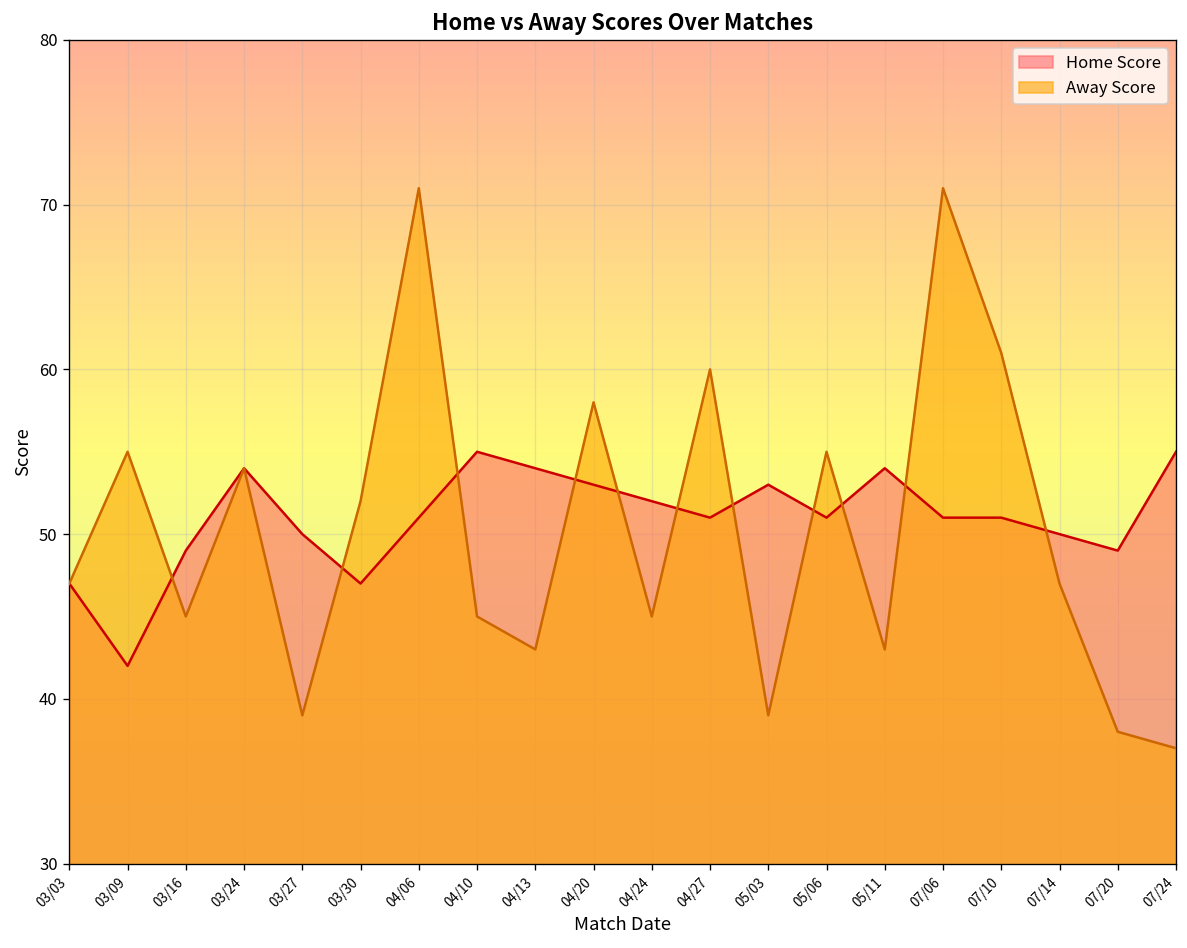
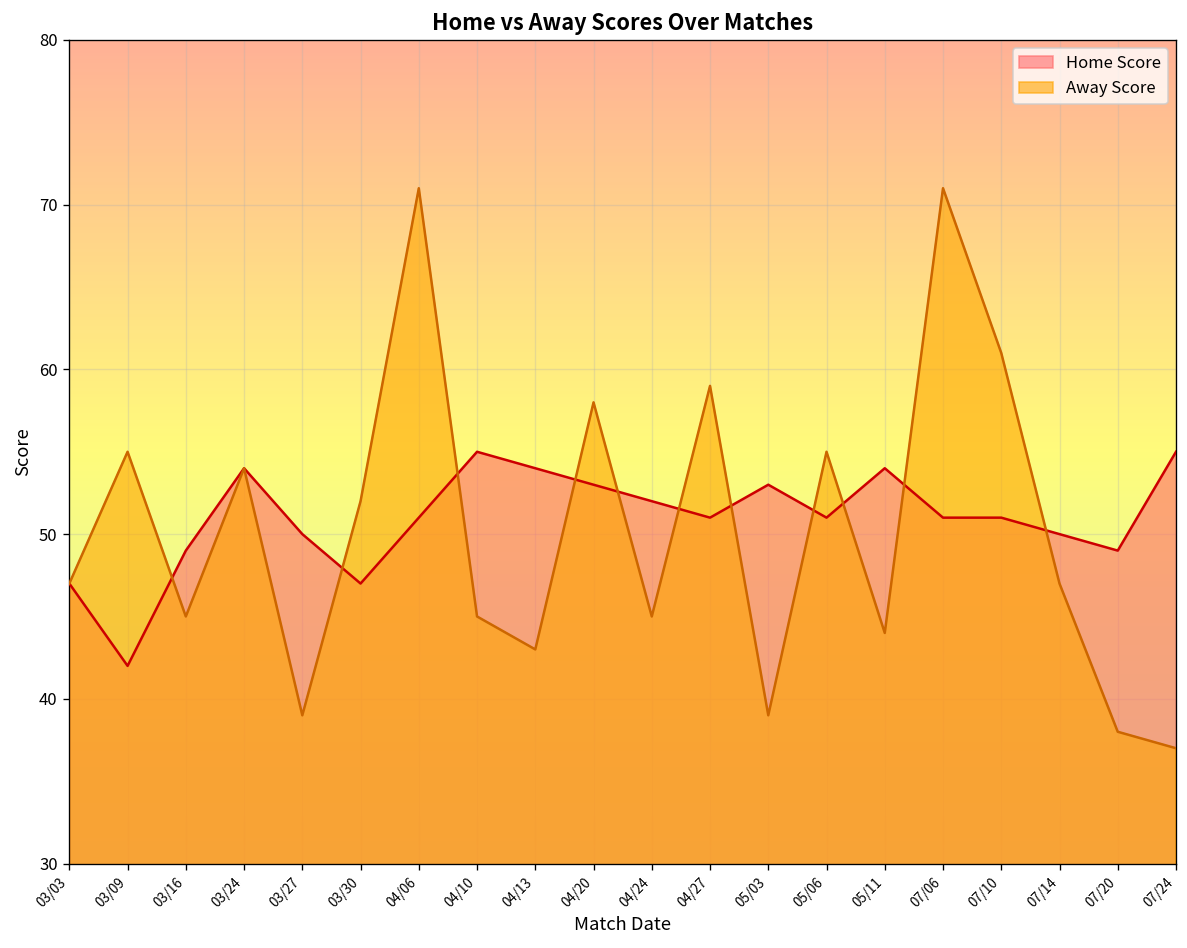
Away Score, 04/27: 60 -> 59
Away Score, 05/11: 43 -> 44
